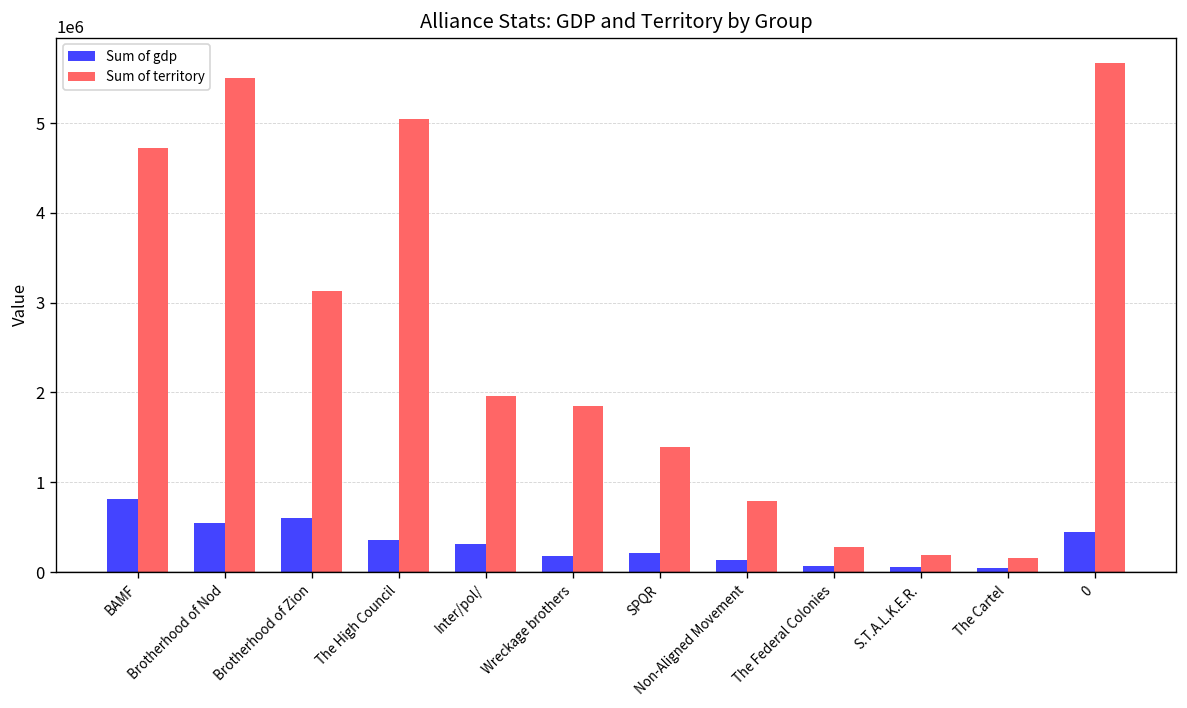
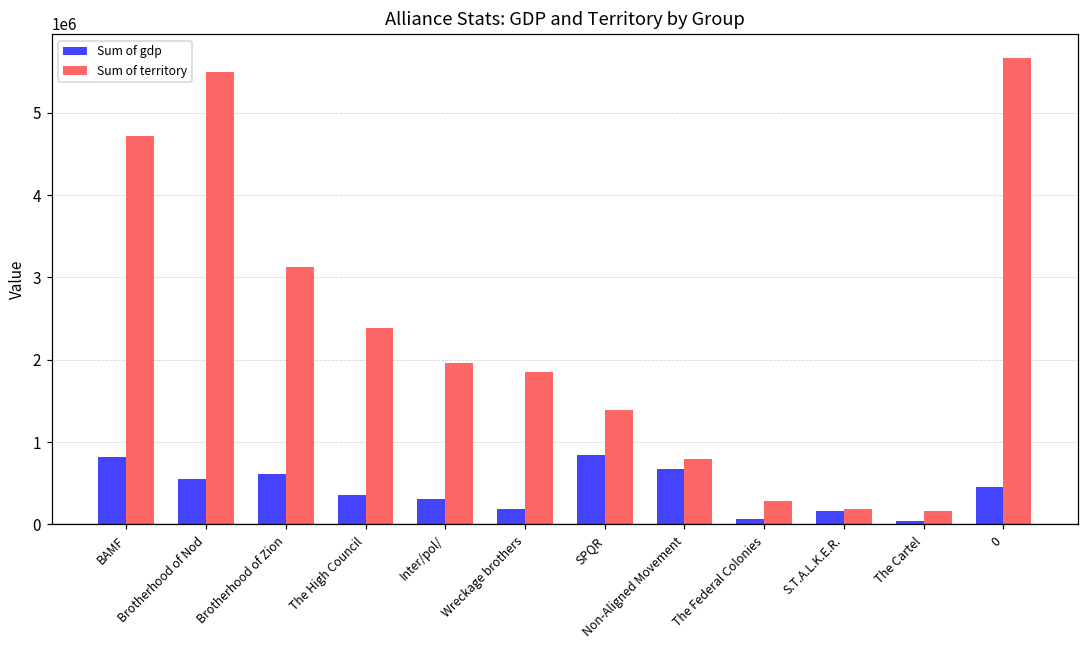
Sum of territory, The High Council: 5100000 -> 2400000
Sum of gdp, SPQR: 200000 -> 800000
Sum of gdp, Non-Aligned Movement: 100000 -> 700000
Sum of gdp, S.T.A.L.K.E.R.: 100000 -> 200000
